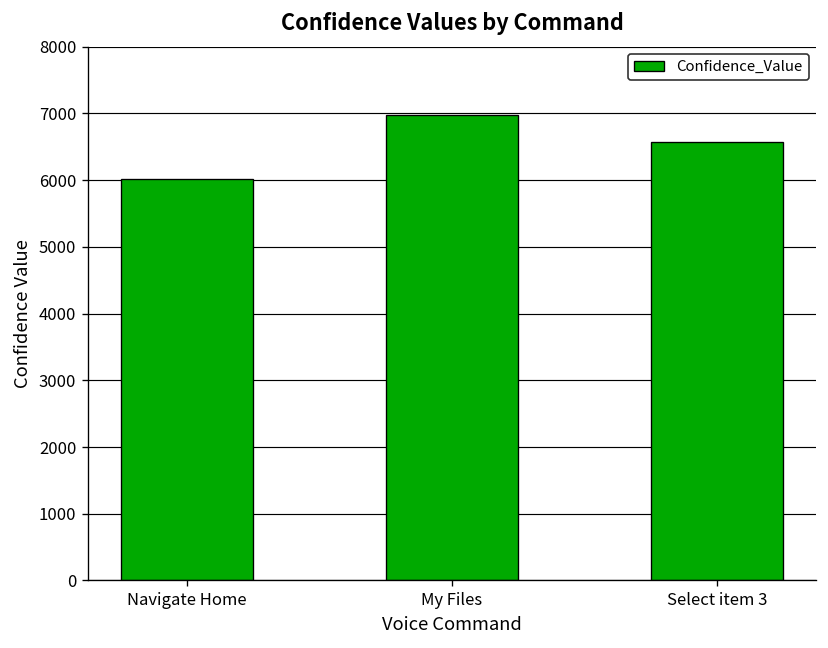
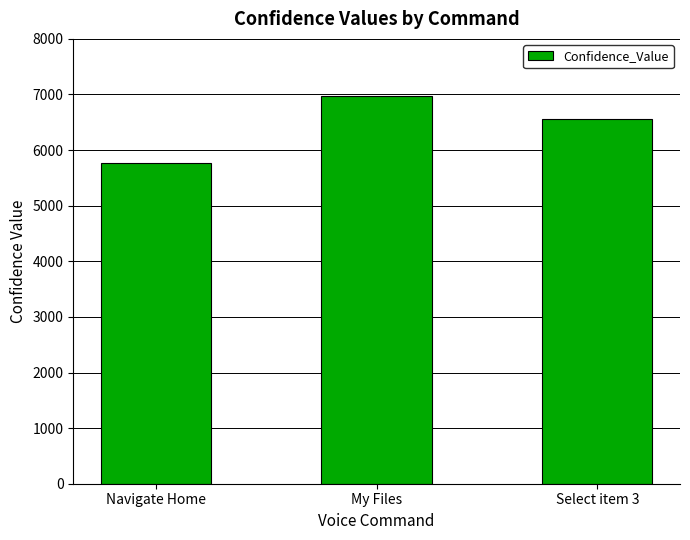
Navigate Home: 6000 -> 5800
